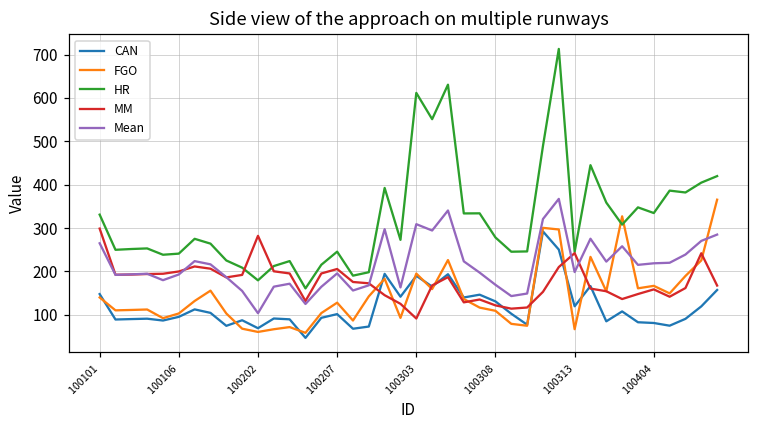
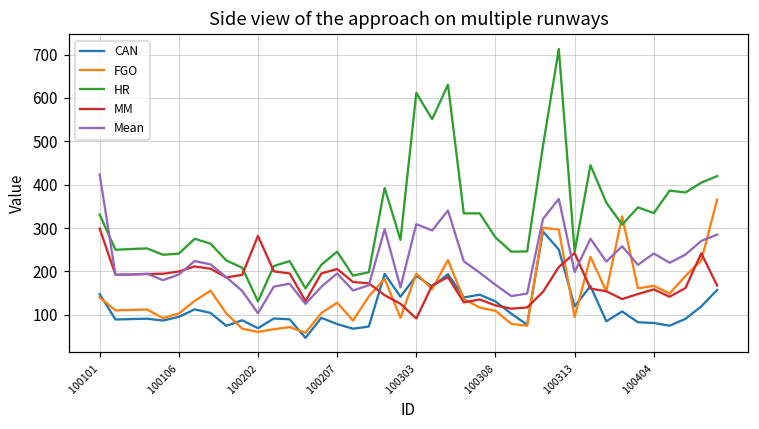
Mean, 100101: 260 -> 420
HR, 100202: 180 -> 130
CAN, 100207: 100 -> 80
FGO, 100313: 70 -> 90
Mean, 100404: 220 -> 240
